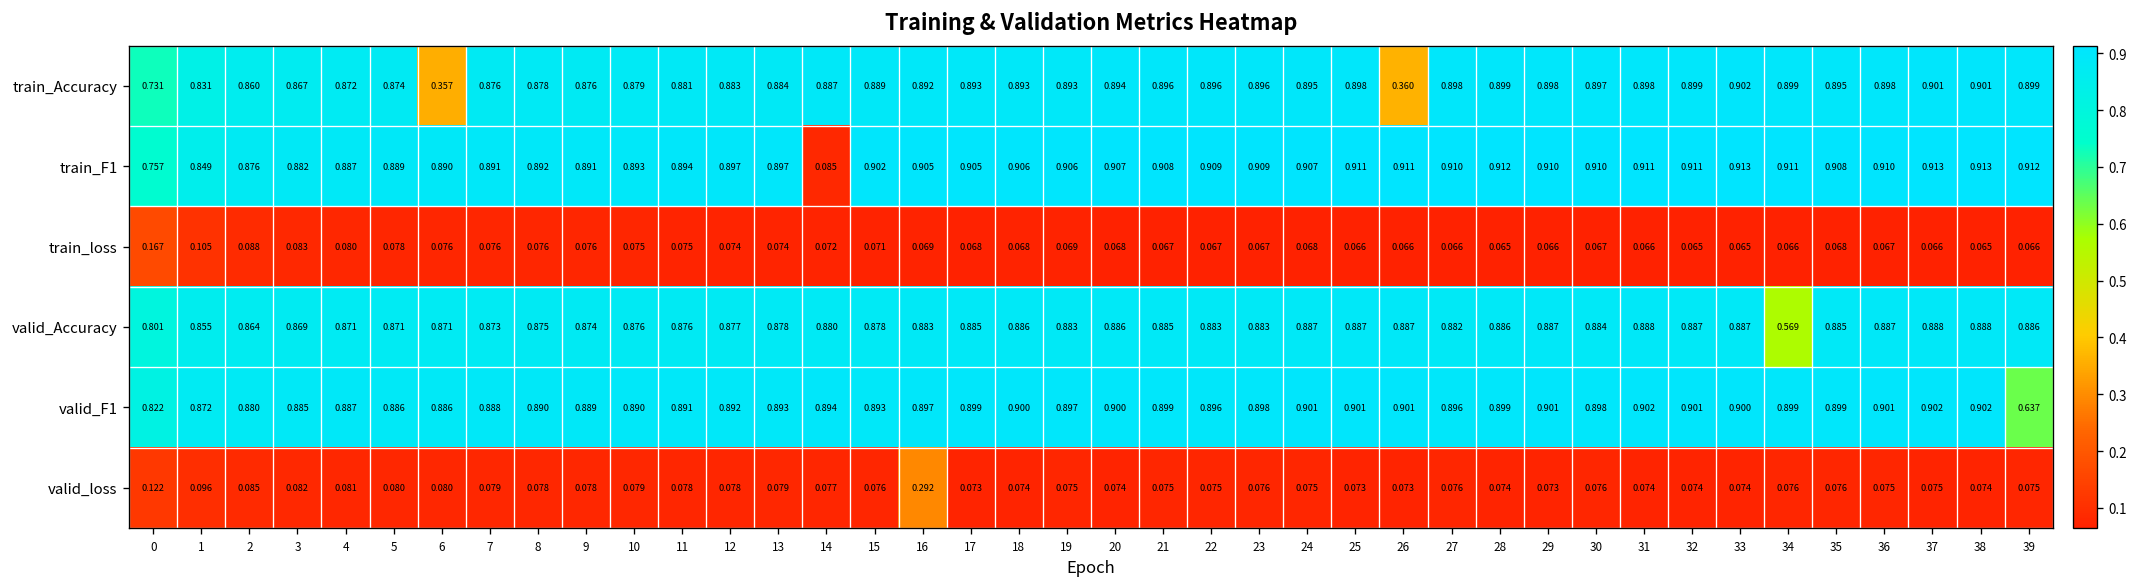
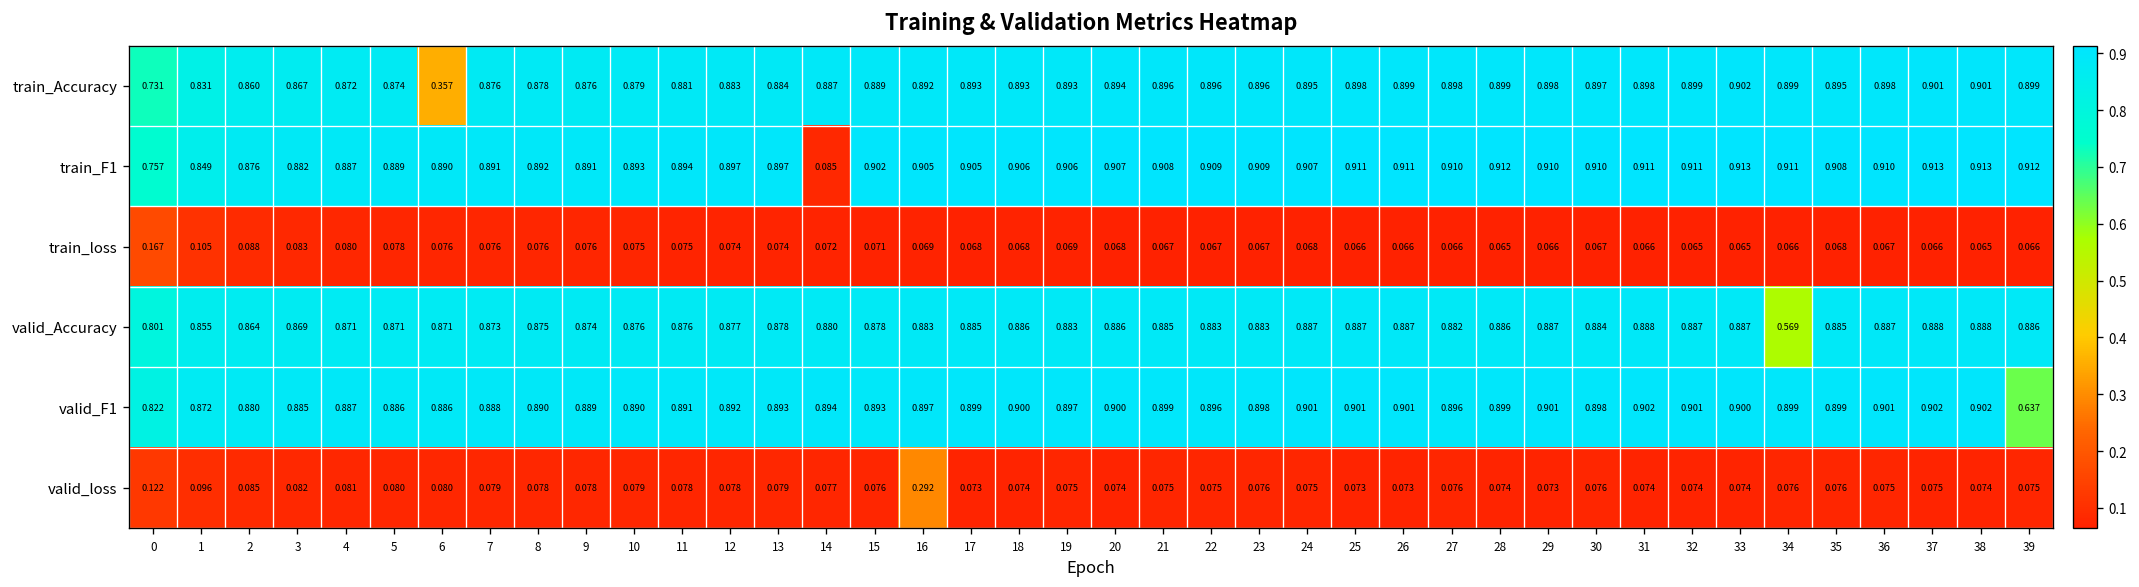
train_Accuracy, 26: 0.360 -> 0.899
